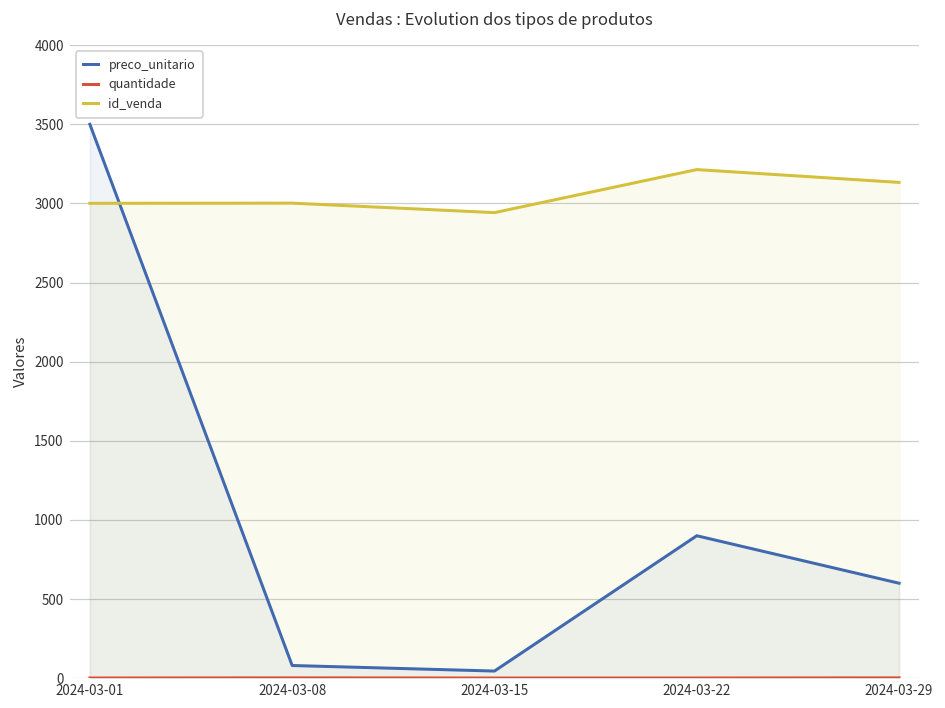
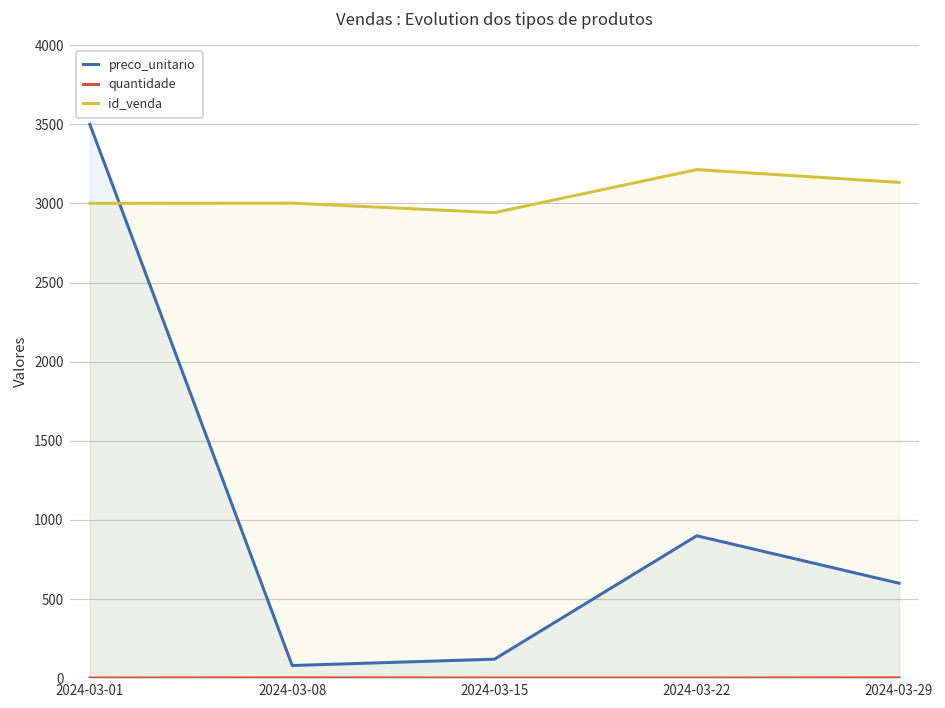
preco_unitario, 2024-03-15: 50 -> 120
